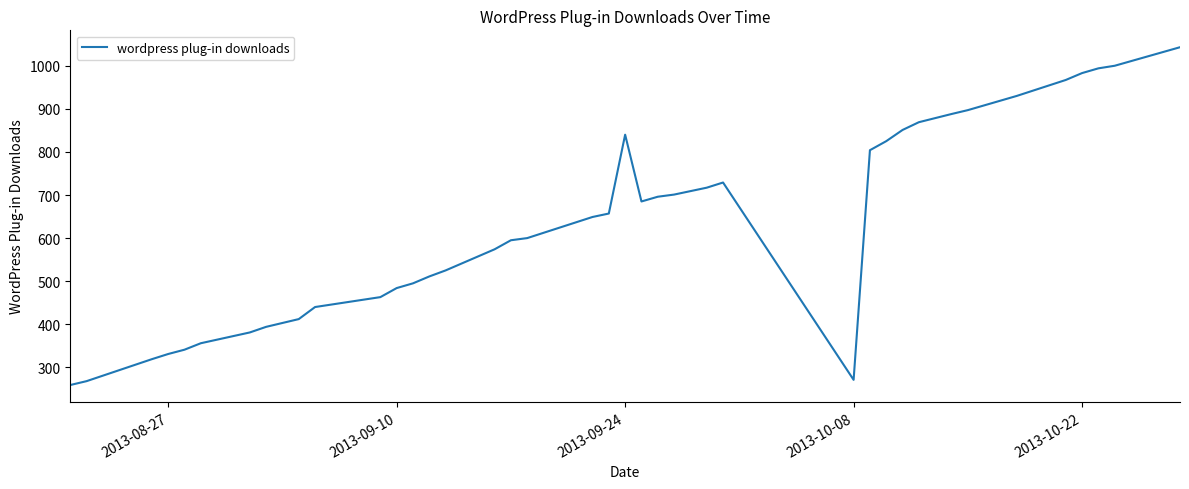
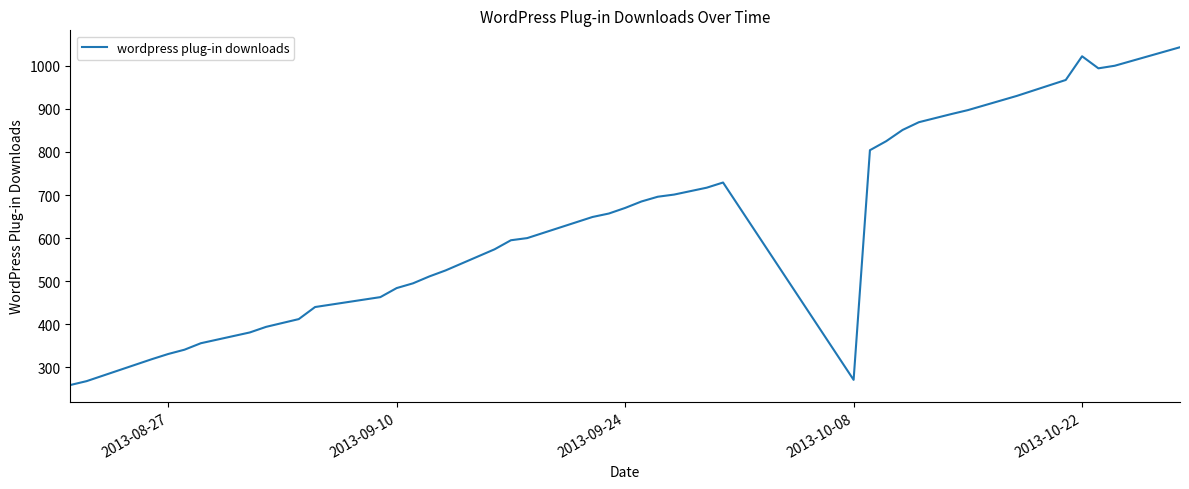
2013-09-24: 840 -> 670
2013-10-22: 980 -> 1020
